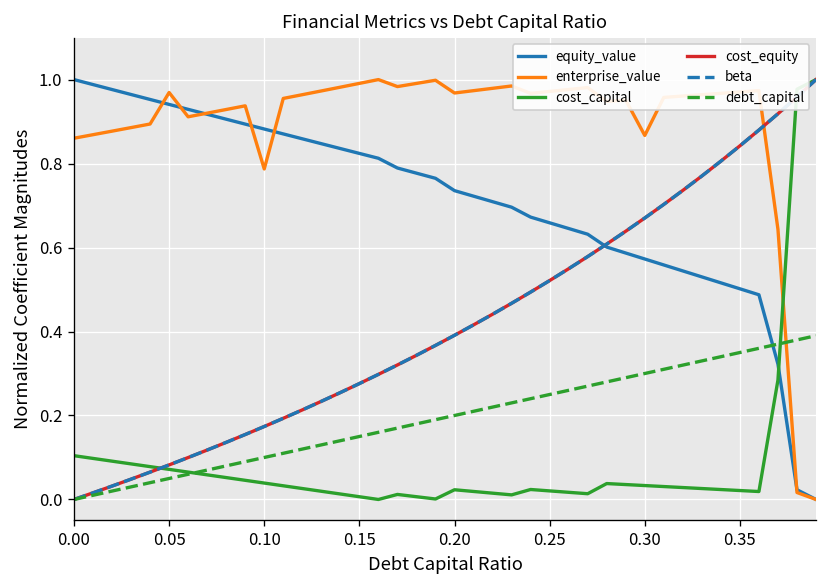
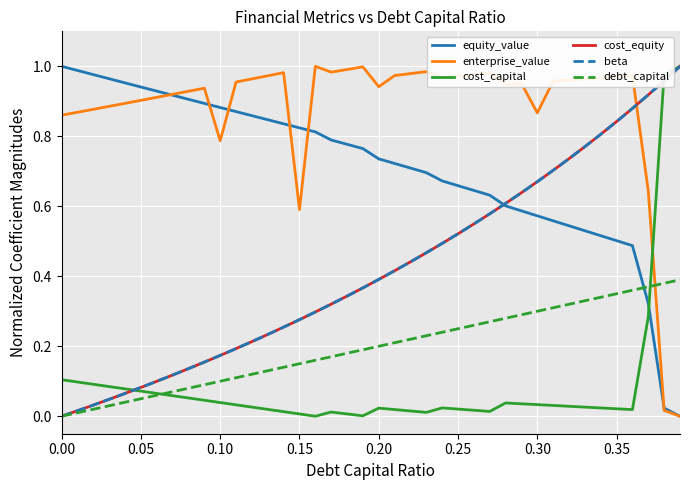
enterprise_value, 0.05: 0.97 -> 0.90
enterprise_value, 0.15: 0.99 -> 0.59
enterprise_value, 0.20: 0.97 -> 0.94
